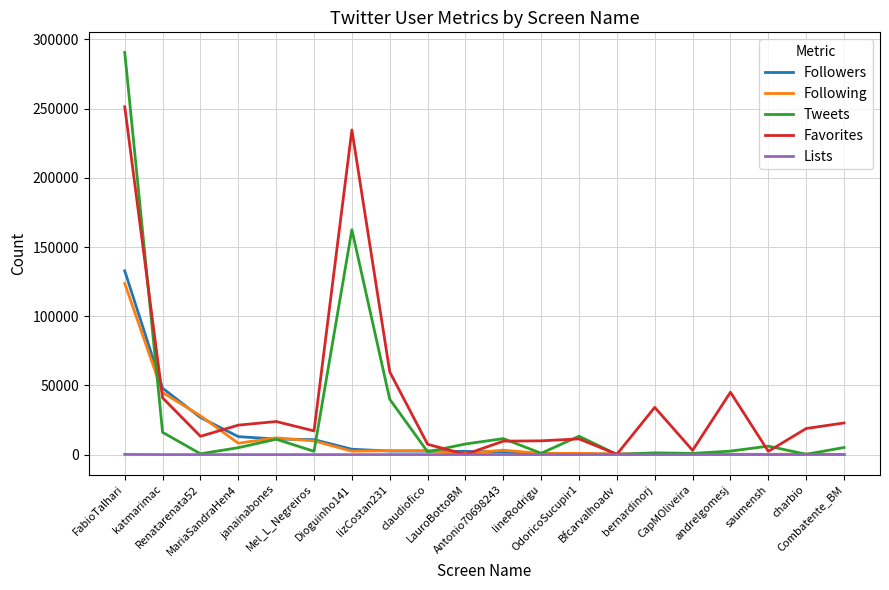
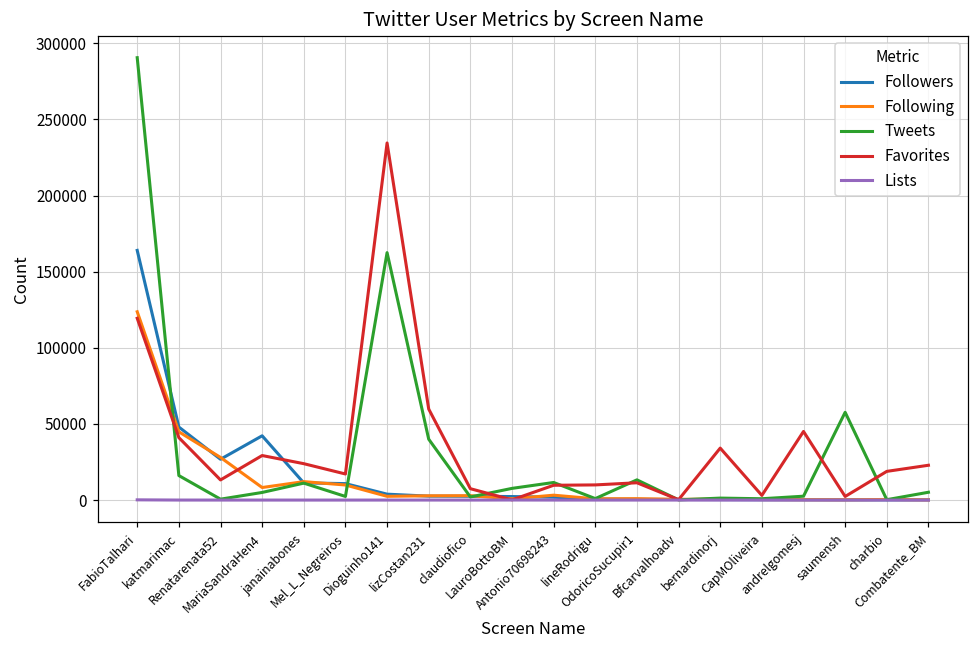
Followers, FabioTalhari: 133000 -> 164000
Favorites, FabioTalhari: 251000 -> 119000
Followers, MariaSandraHen4: 13000 -> 42000
Favorites, MariaSandraHen4: 21000 -> 29000
Tweets, saumensh: 6000 -> 58000
